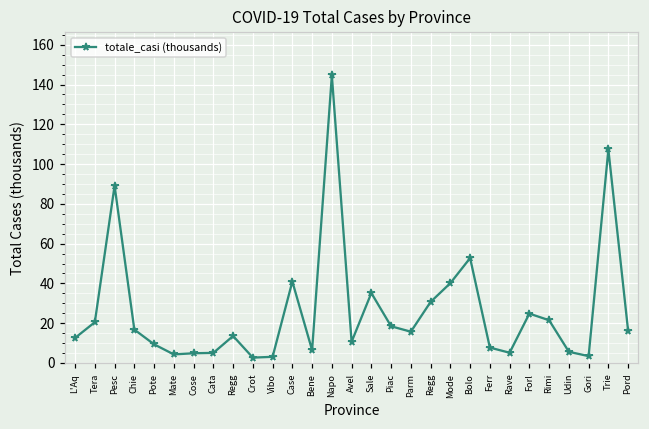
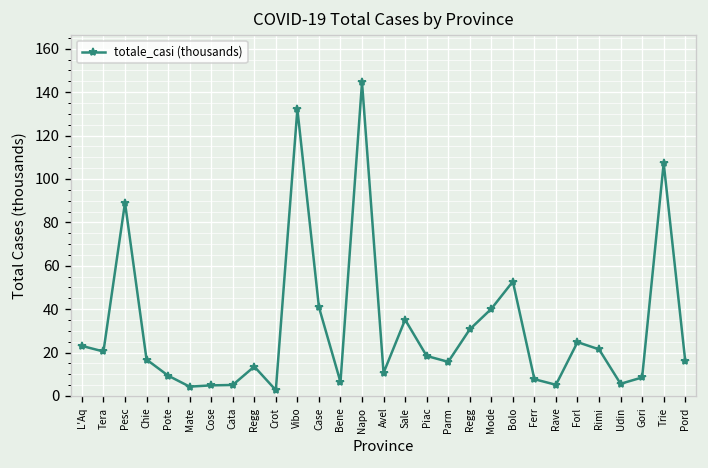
L'Aq: 13 -> 23
Vibo: 3 -> 132
Gori: 3 -> 9
